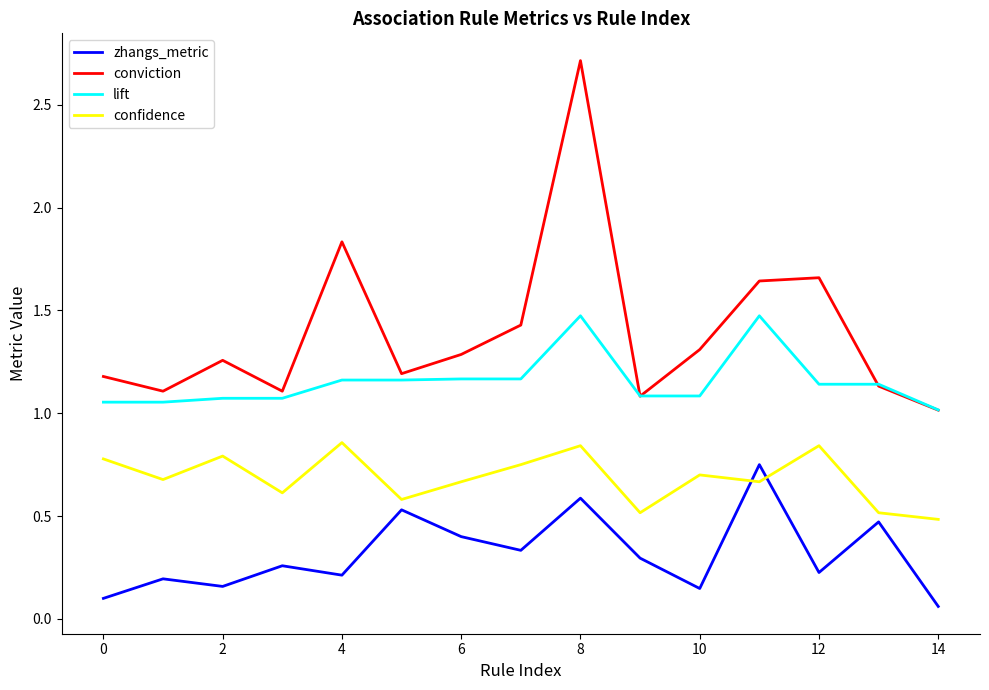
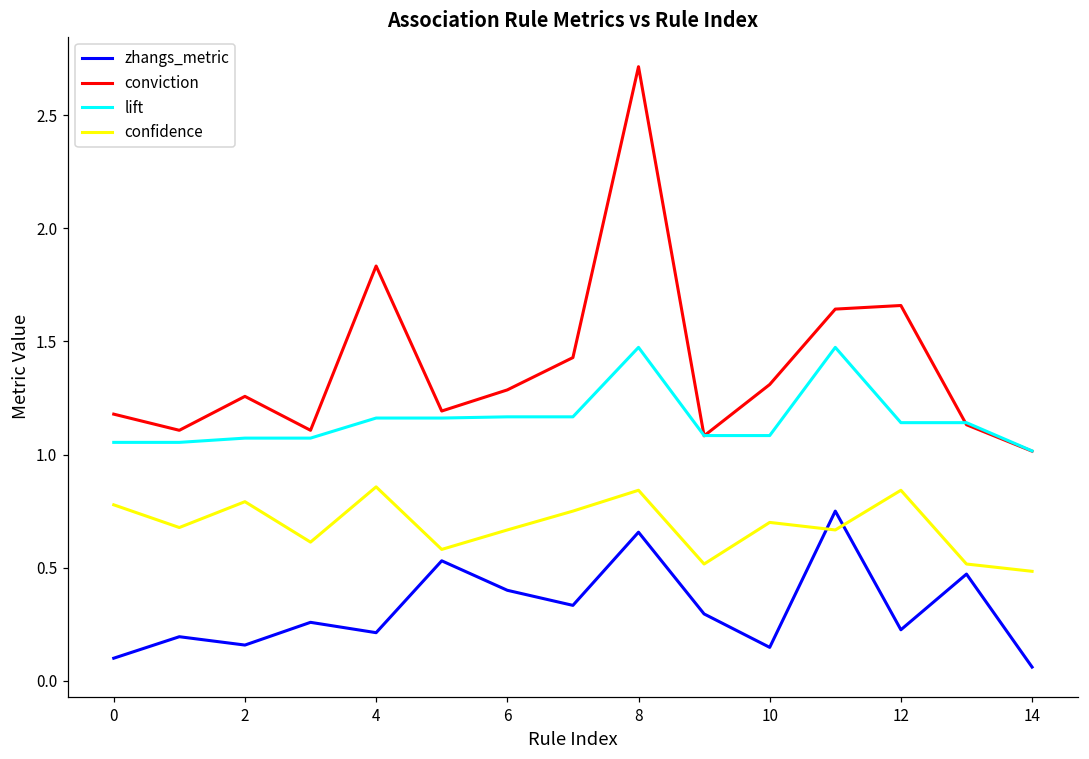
zhangs_metric, 8: 0.59 -> 0.66
